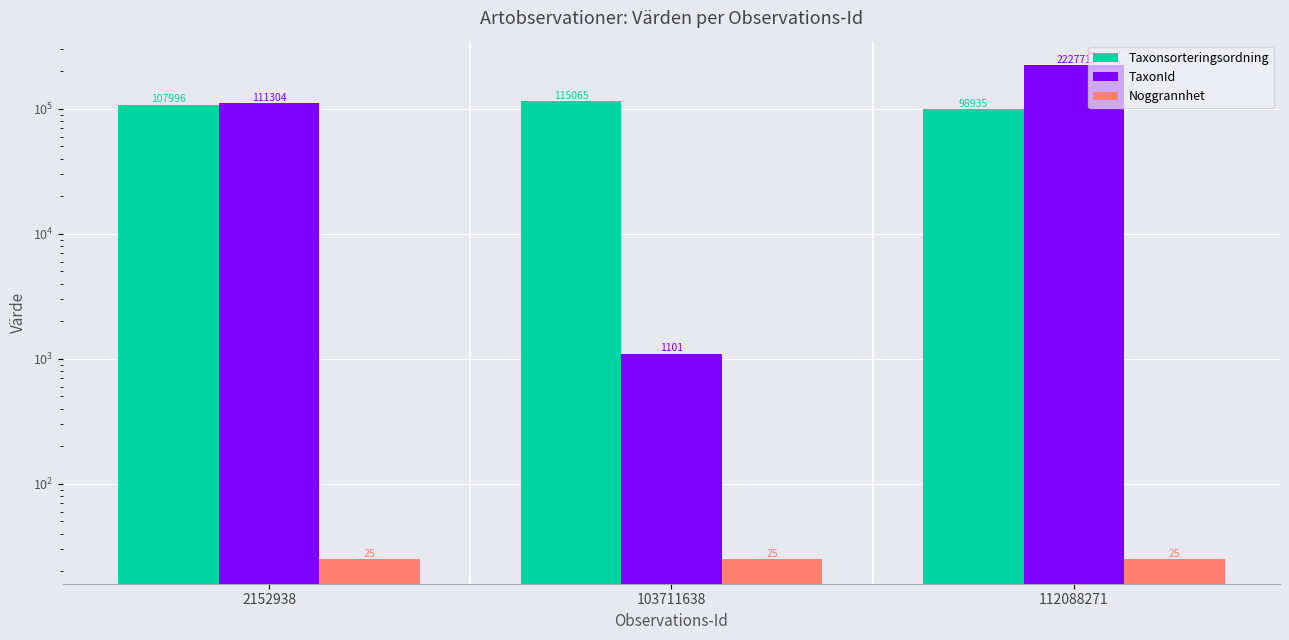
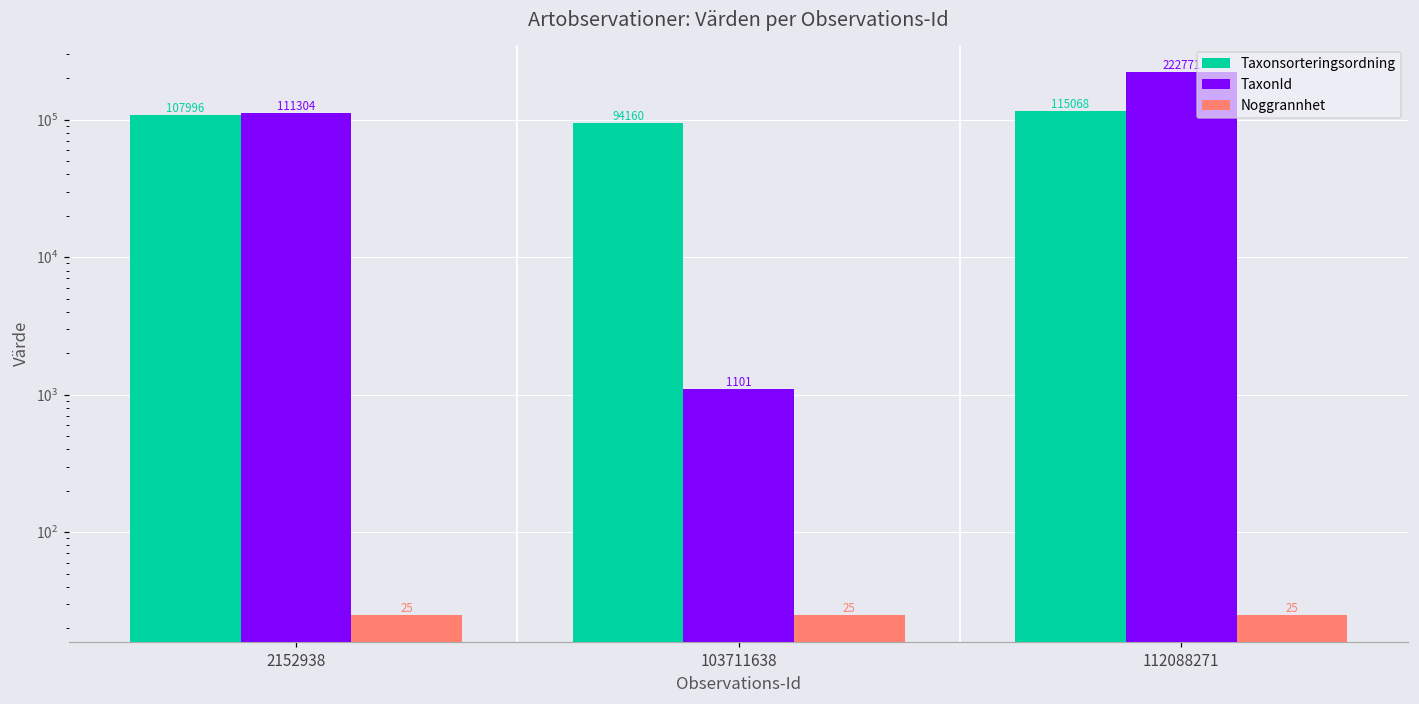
Taxonsorteringsordning, 103711638: 115065 -> 94160
Taxonsorteringsordning, 112088271: 98935 -> 115068
